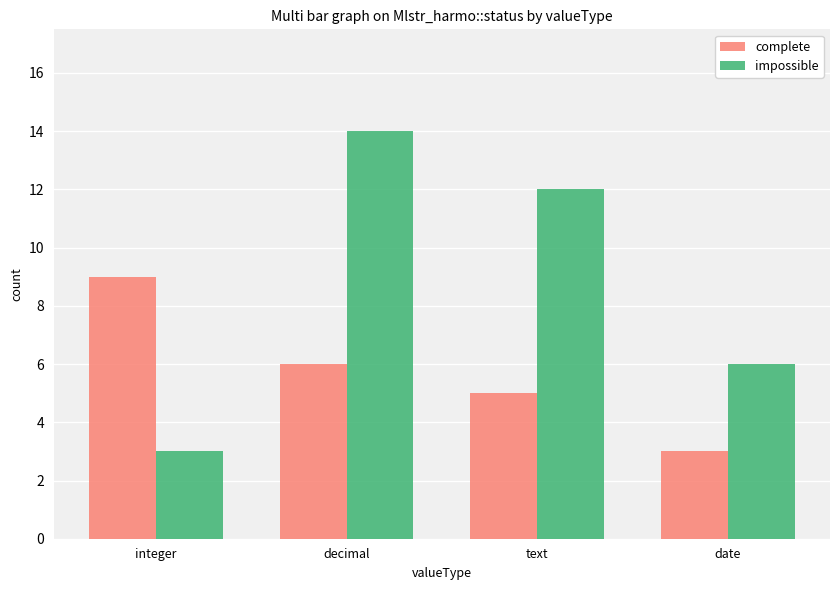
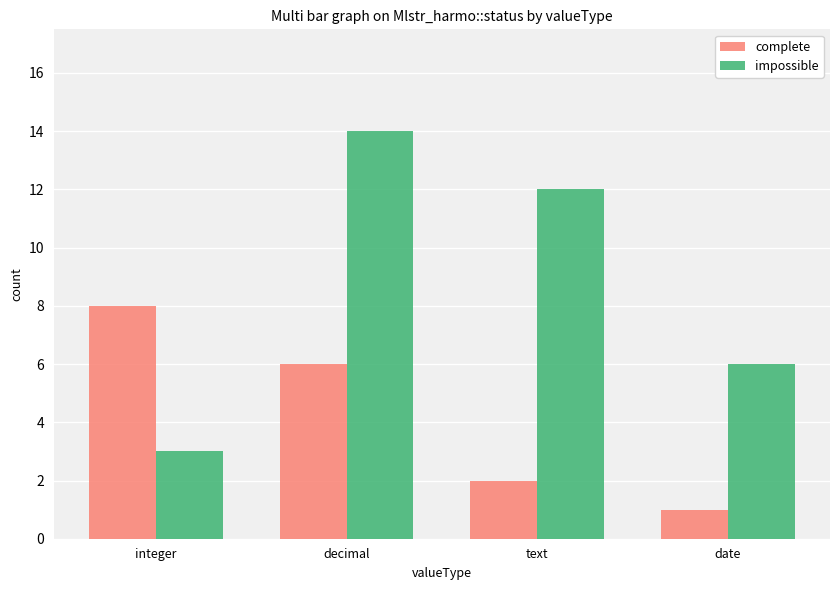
complete, integer: 9 -> 8
complete, text: 5 -> 2
complete, date: 3 -> 1
